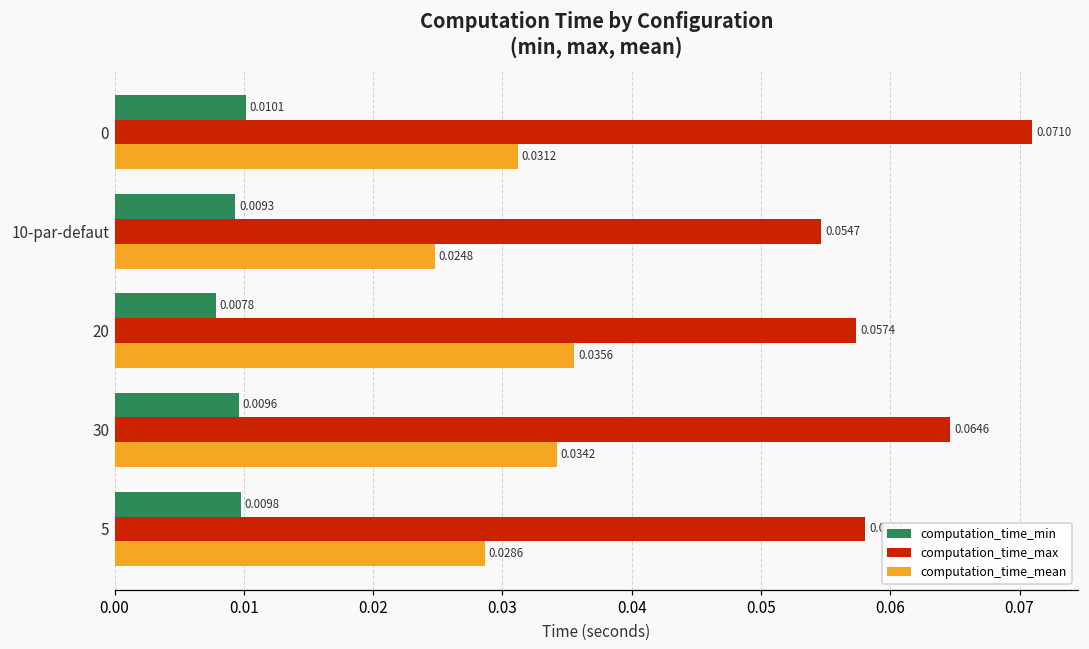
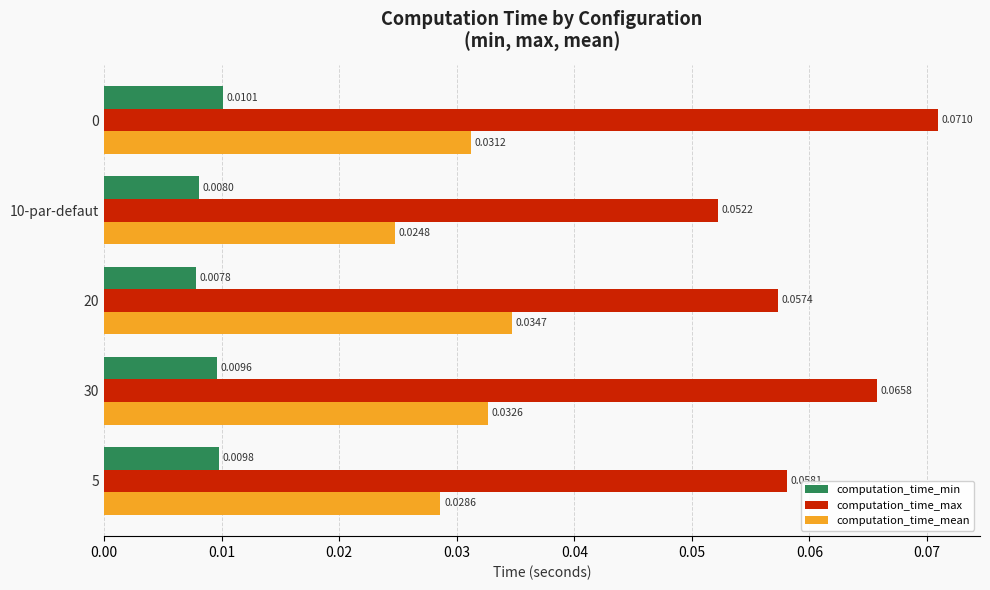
computation_time_min, 10-par-defaut: 0.0093 -> 0.0080
computation_time_max, 10-par-defaut: 0.0547 -> 0.0522
computation_time_mean, 20: 0.0356 -> 0.0347
computation_time_max, 30: 0.0646 -> 0.0658
computation_time_mean, 30: 0.0342 -> 0.0326
